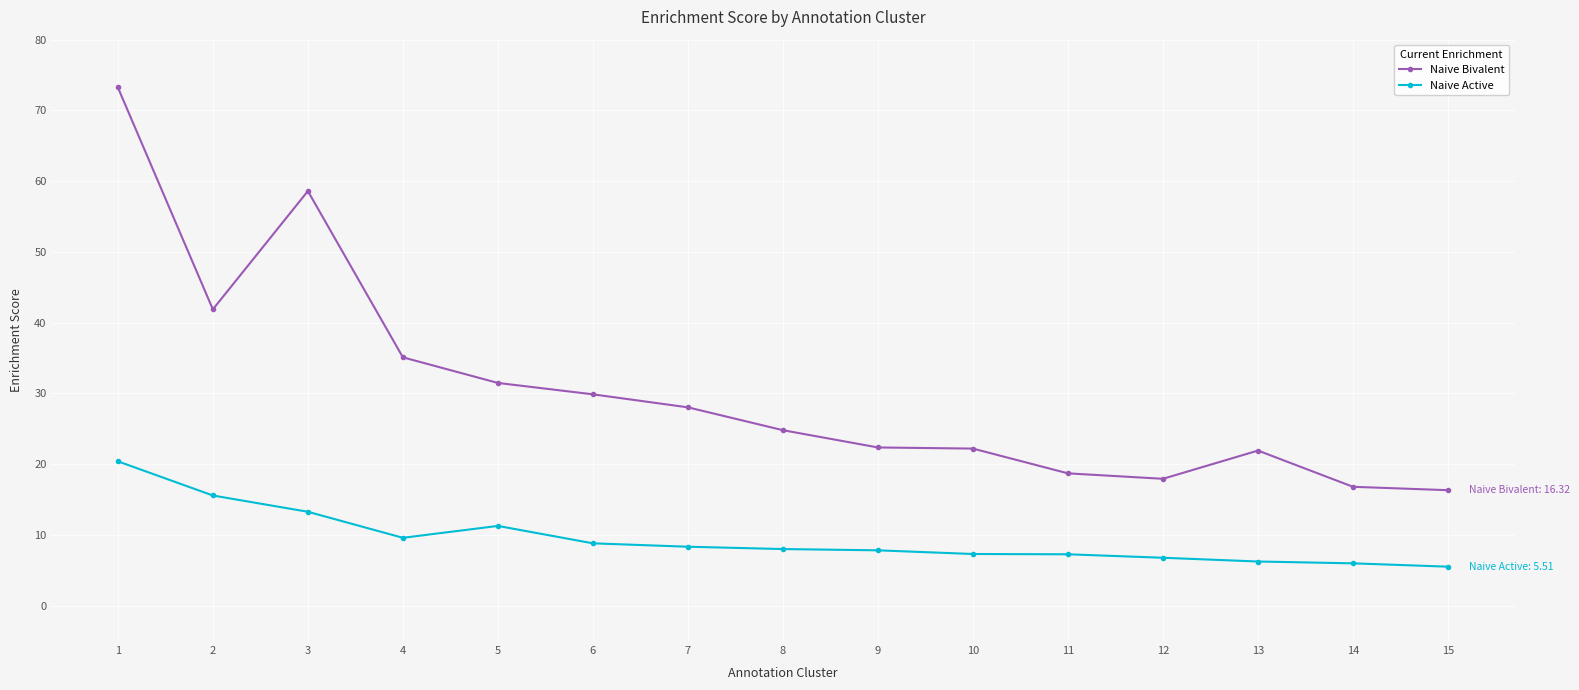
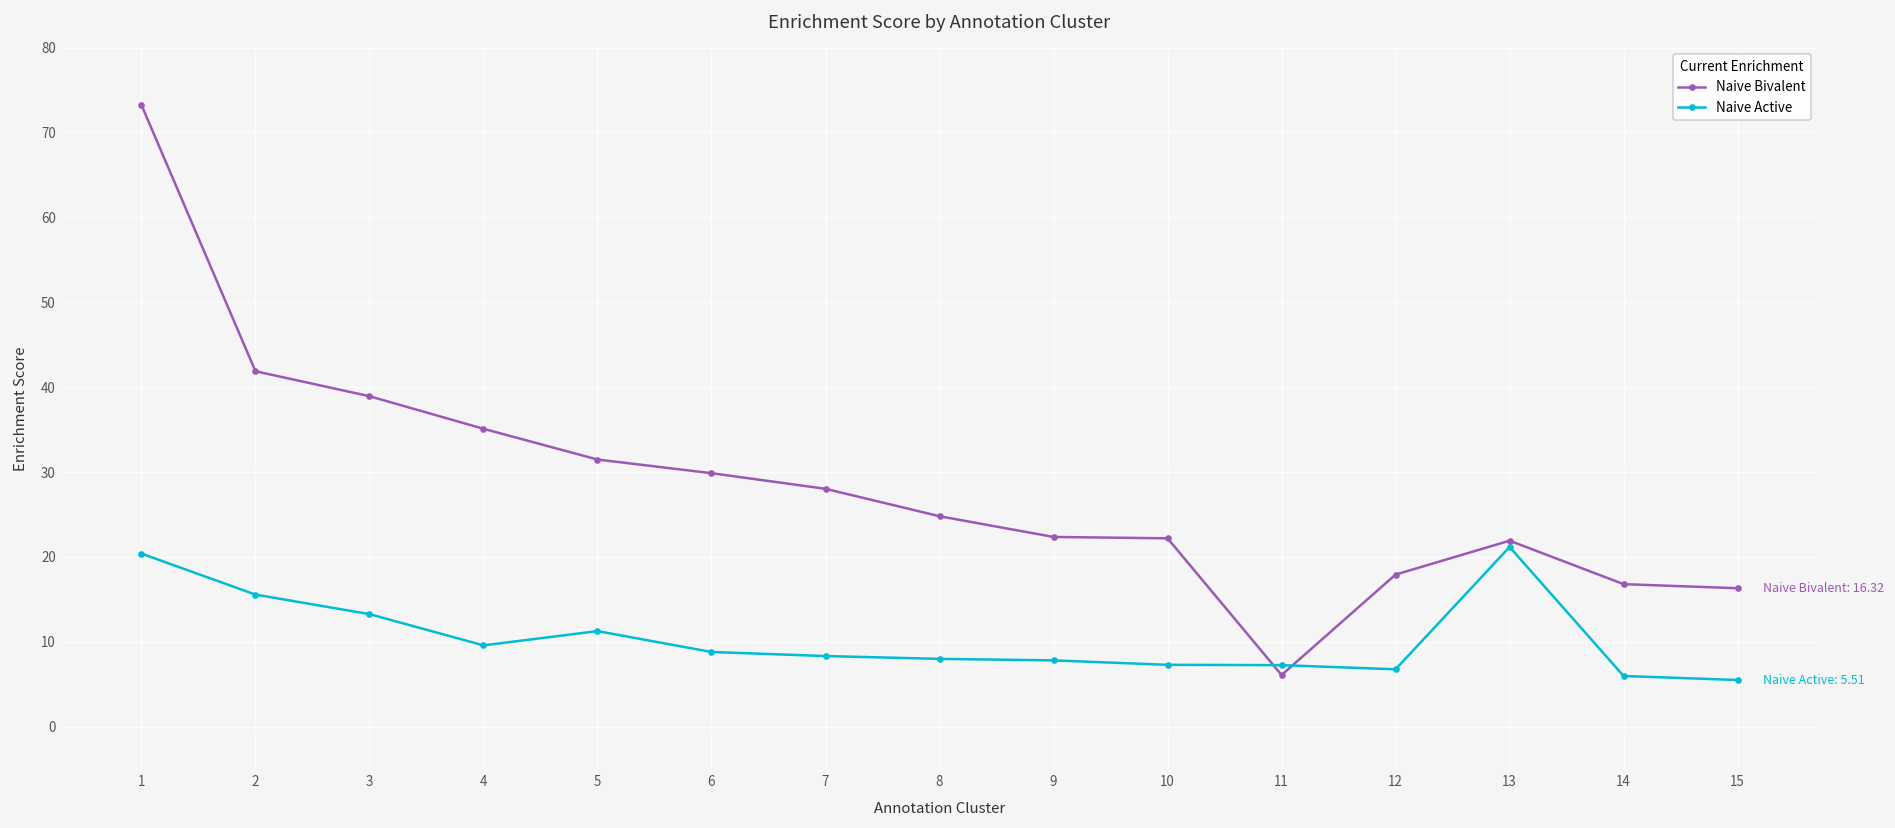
Naive Bivalent, 3: 59 -> 39
Naive Bivalent, 11: 19 -> 6
Naive Active, 13: 6 -> 21
